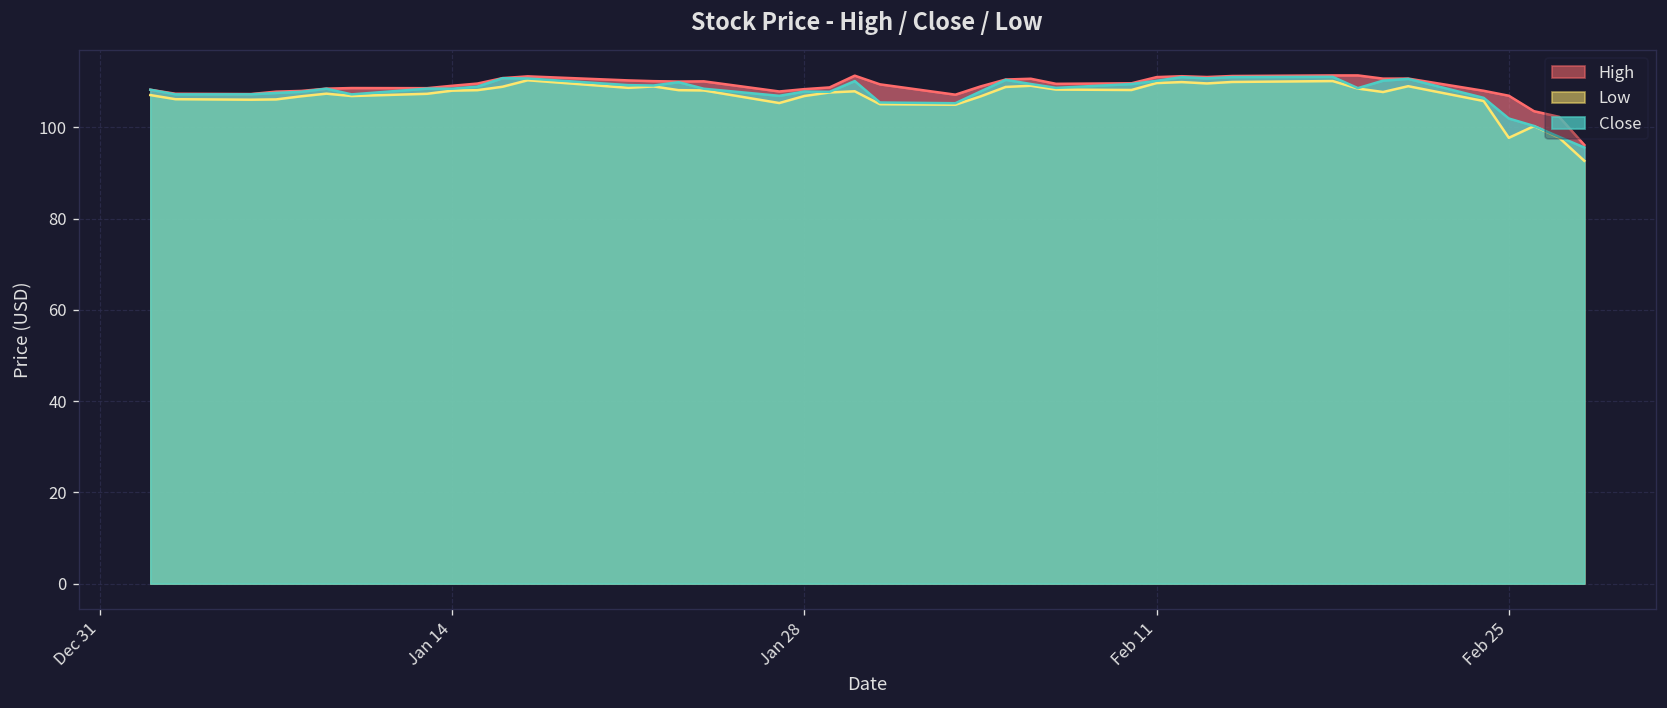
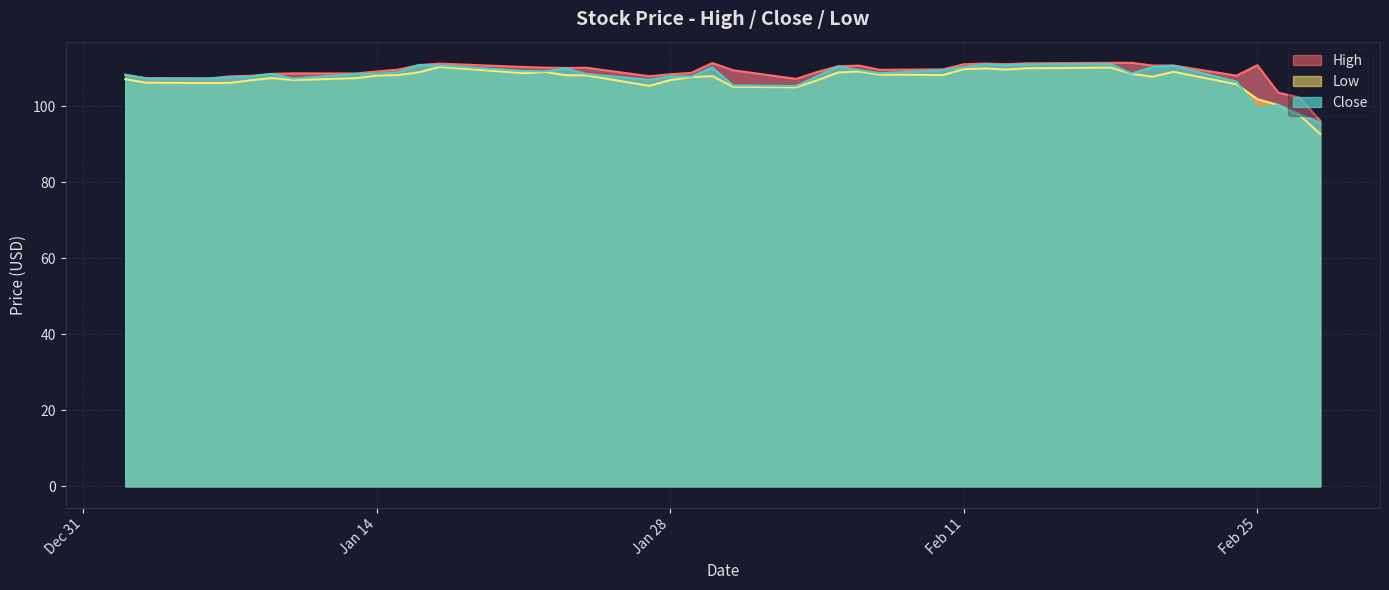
High, Feb 25: 107 -> 111
Low, Feb 25: 98 -> 102
Close, Feb 25: 102 -> 99
